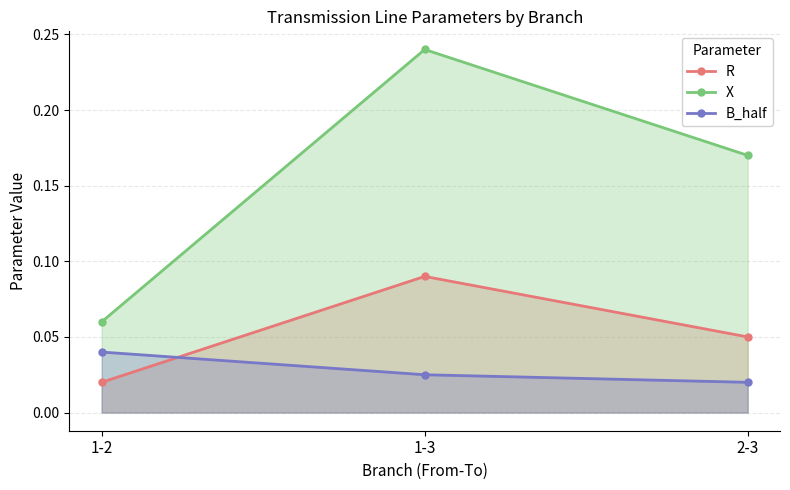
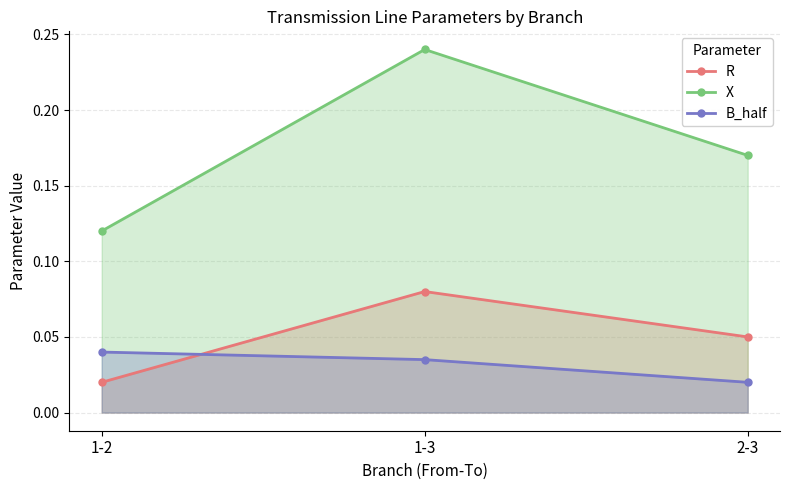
X, 1-2: 0.06 -> 0.12
R, 1-3: 0.09 -> 0.08
B_half, 1-3: 0.025 -> 0.035
